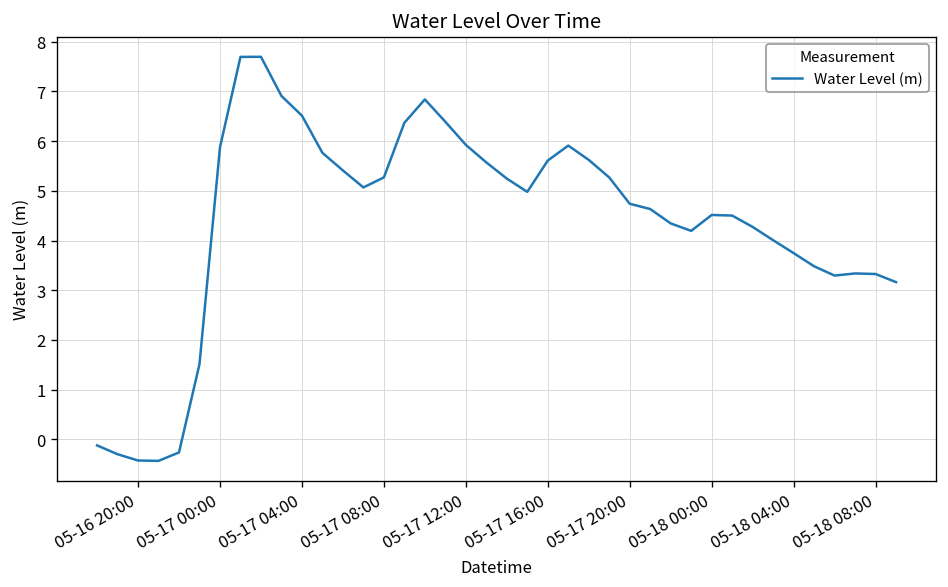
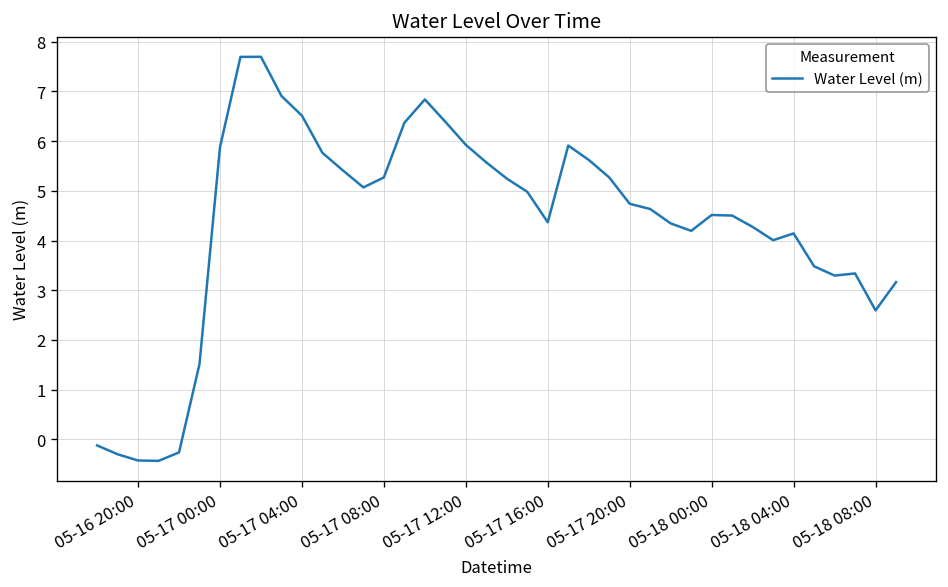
05-17 16:00: 5.6 -> 4.4
05-18 04:00: 3.7 -> 4.1
05-18 08:00: 3.3 -> 2.6
